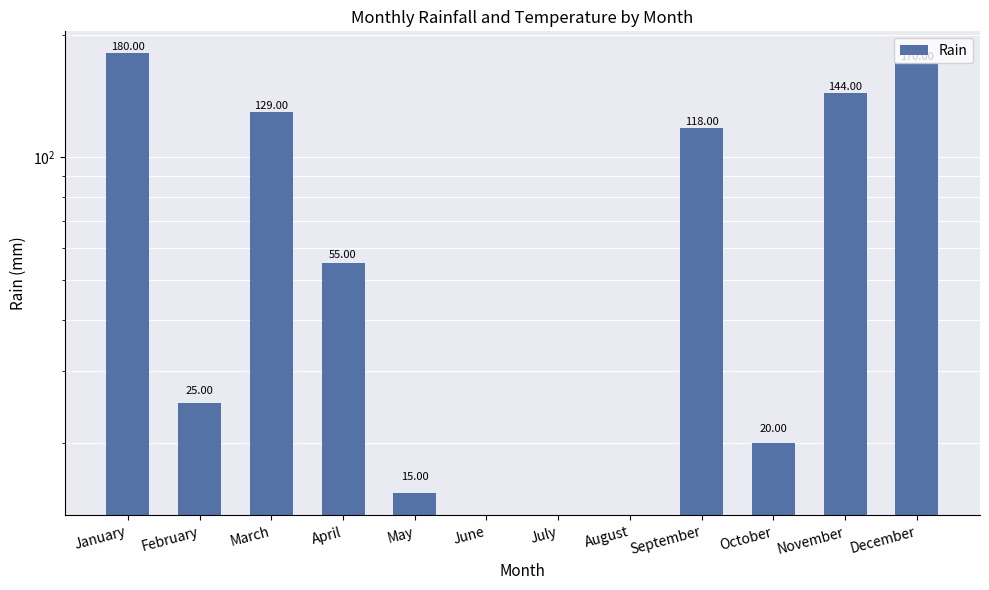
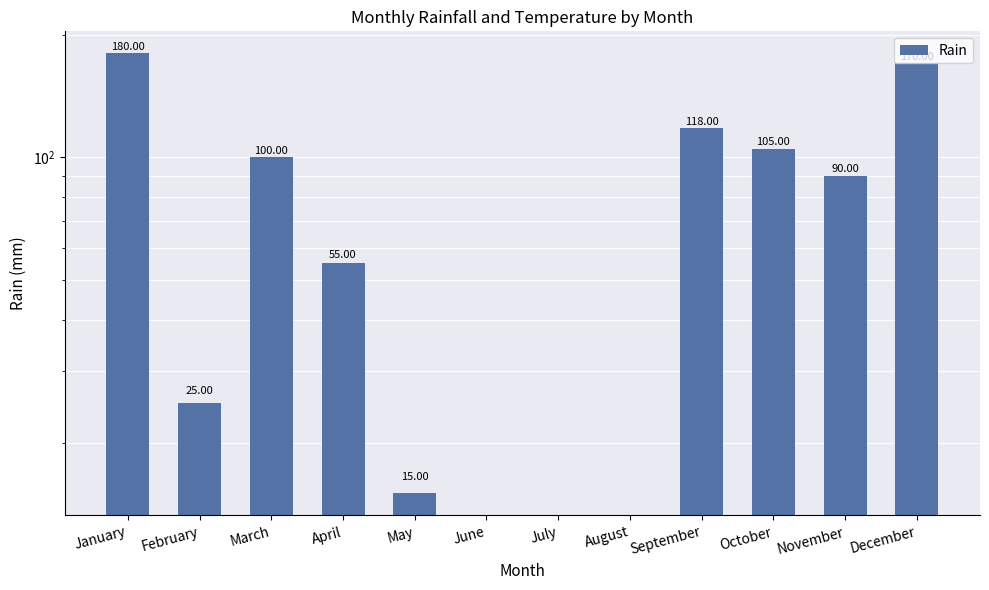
March: 129.00 -> 100.00
October: 20.00 -> 105.00
November: 144.00 -> 90.00
